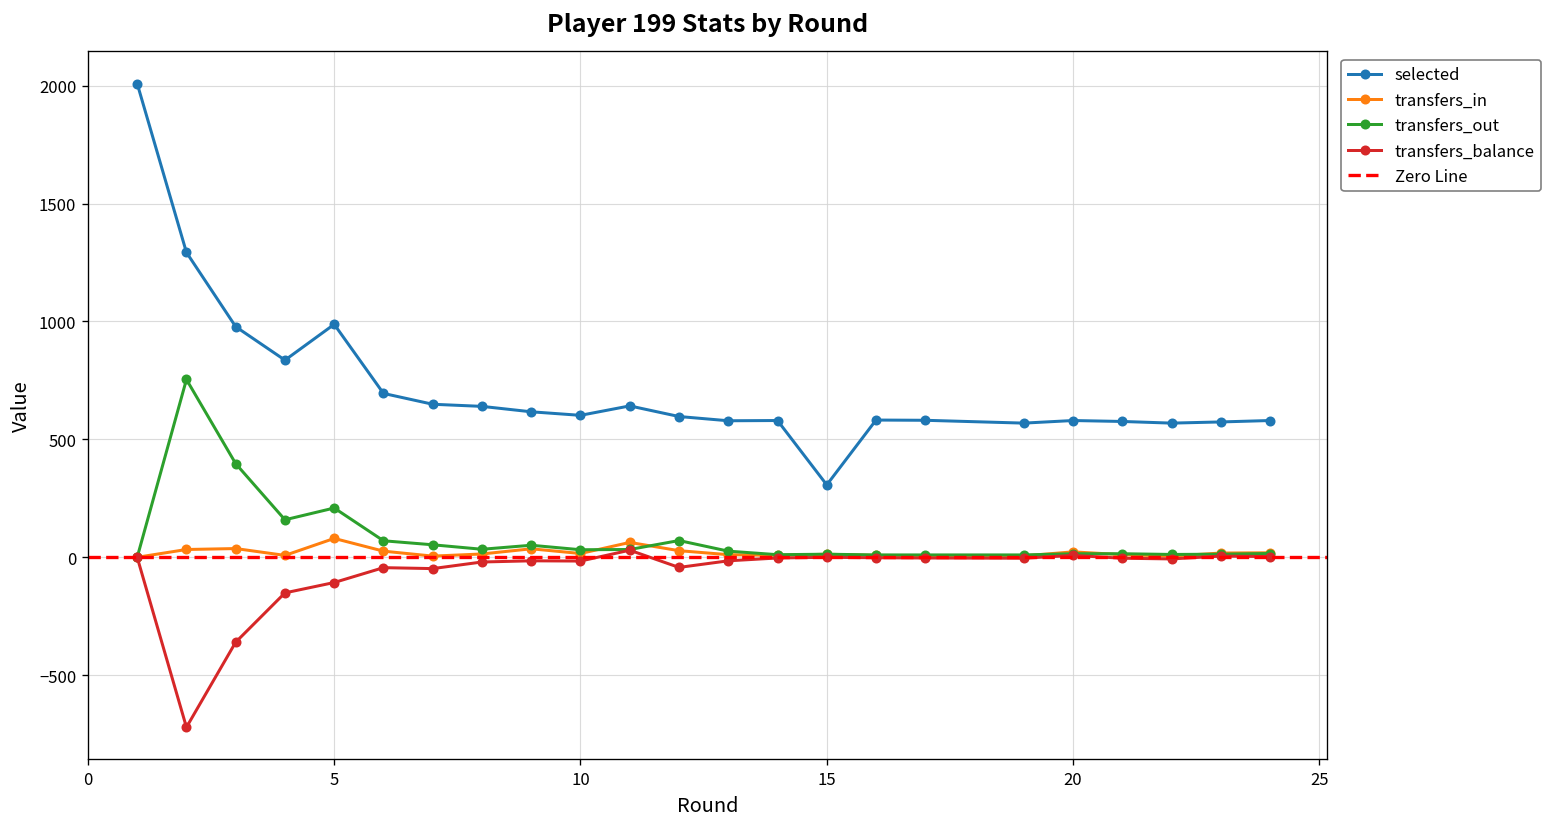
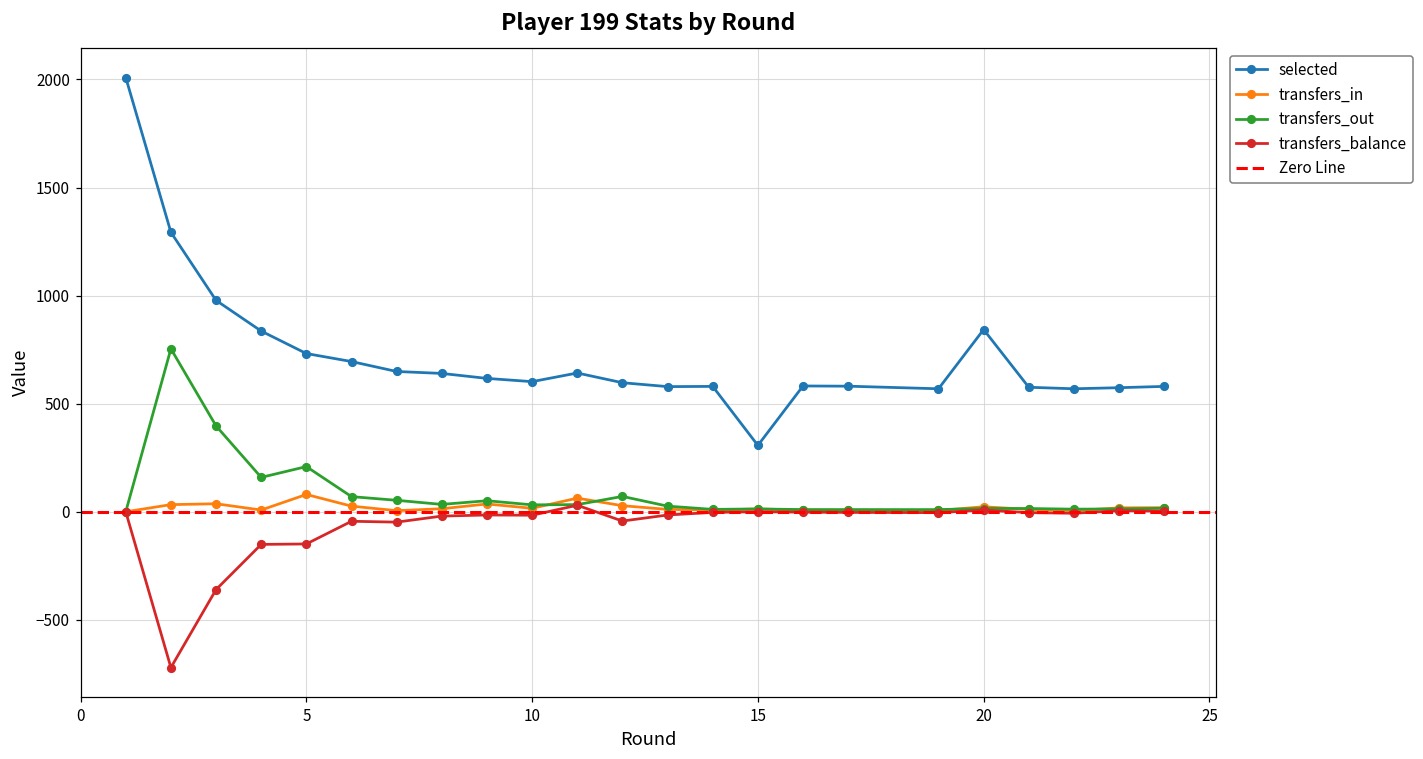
selected, 5: 990 -> 730
transfers_balance, 5: -110 -> -150
selected, 20: 580 -> 840
